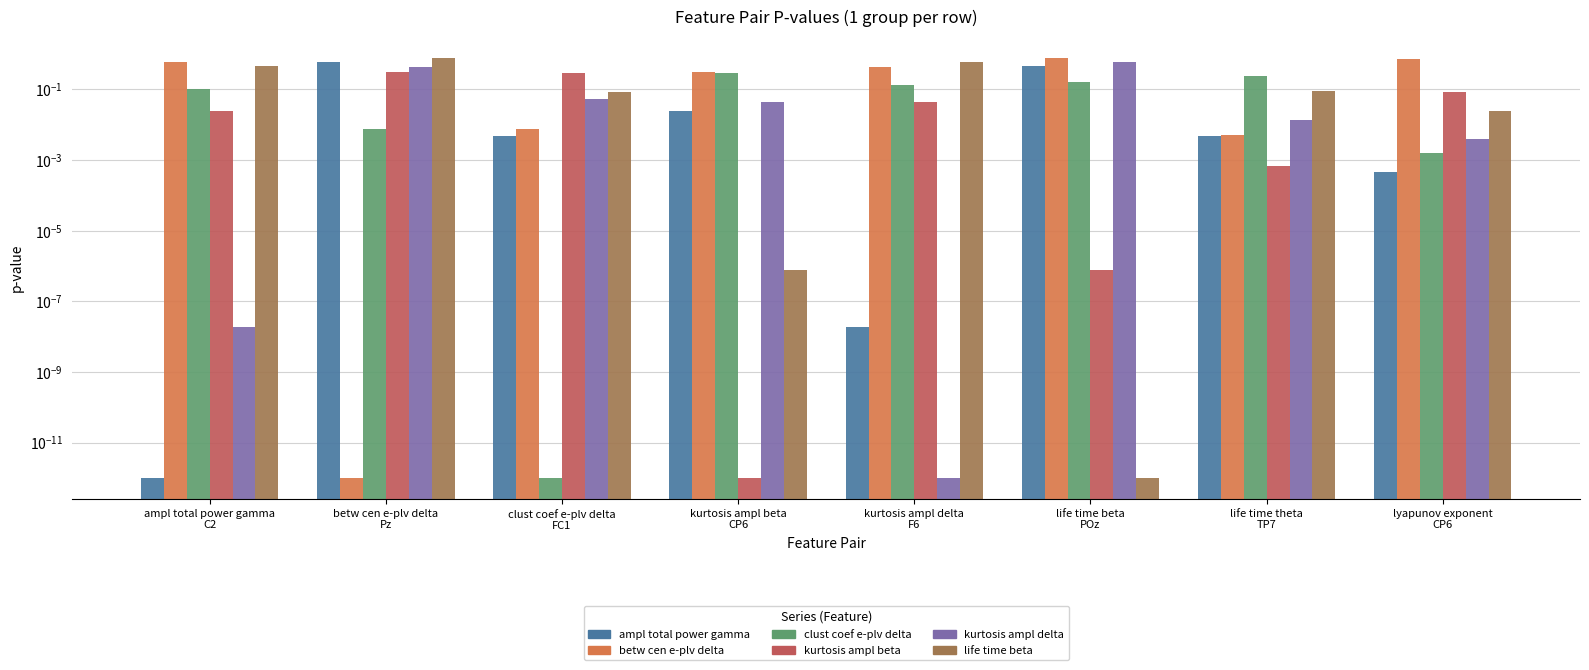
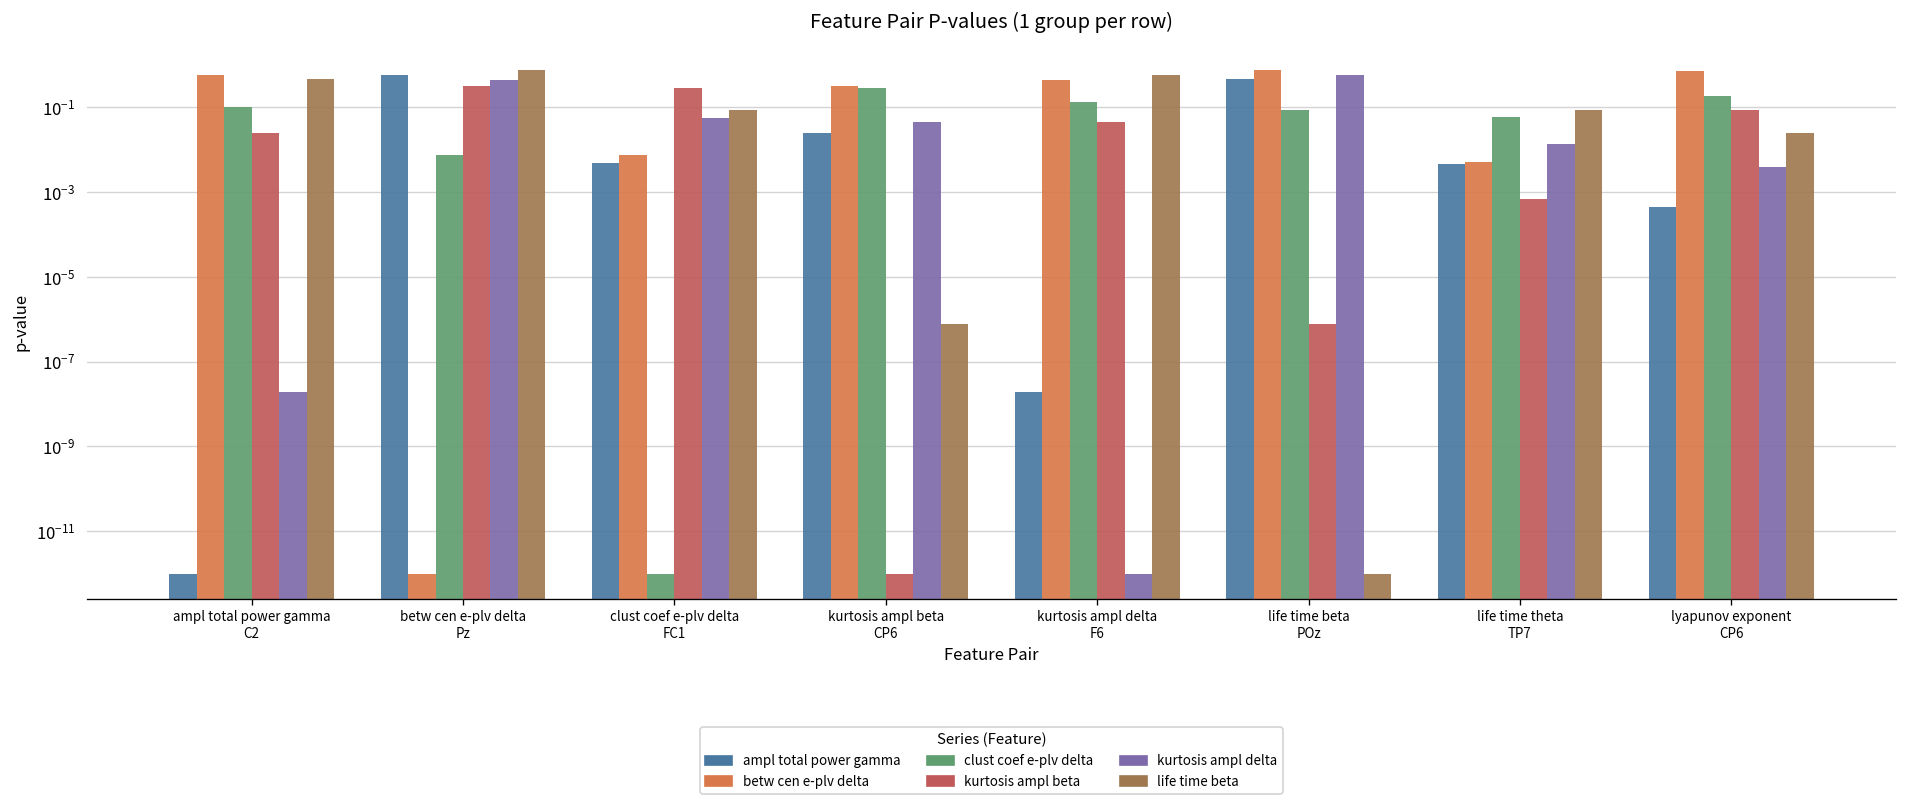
clust coef e-plv delta, life time beta POz: 0.2 -> 0.09
clust coef e-plv delta, life time theta TP7: 0.2 -> 0.06
clust coef e-plv delta, lyapunov exponent CP6: 0.002 -> 0.2
